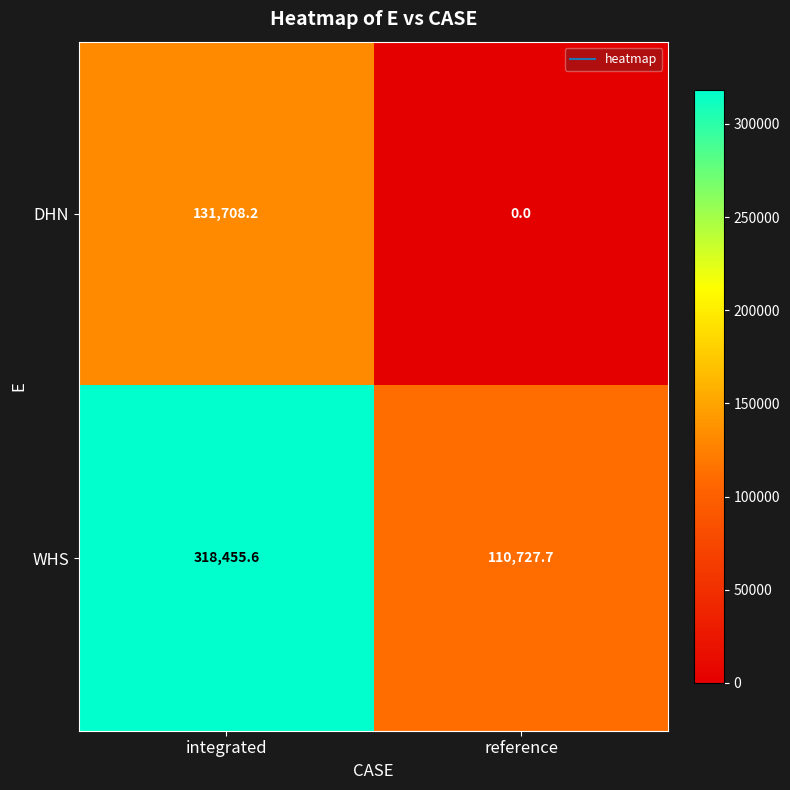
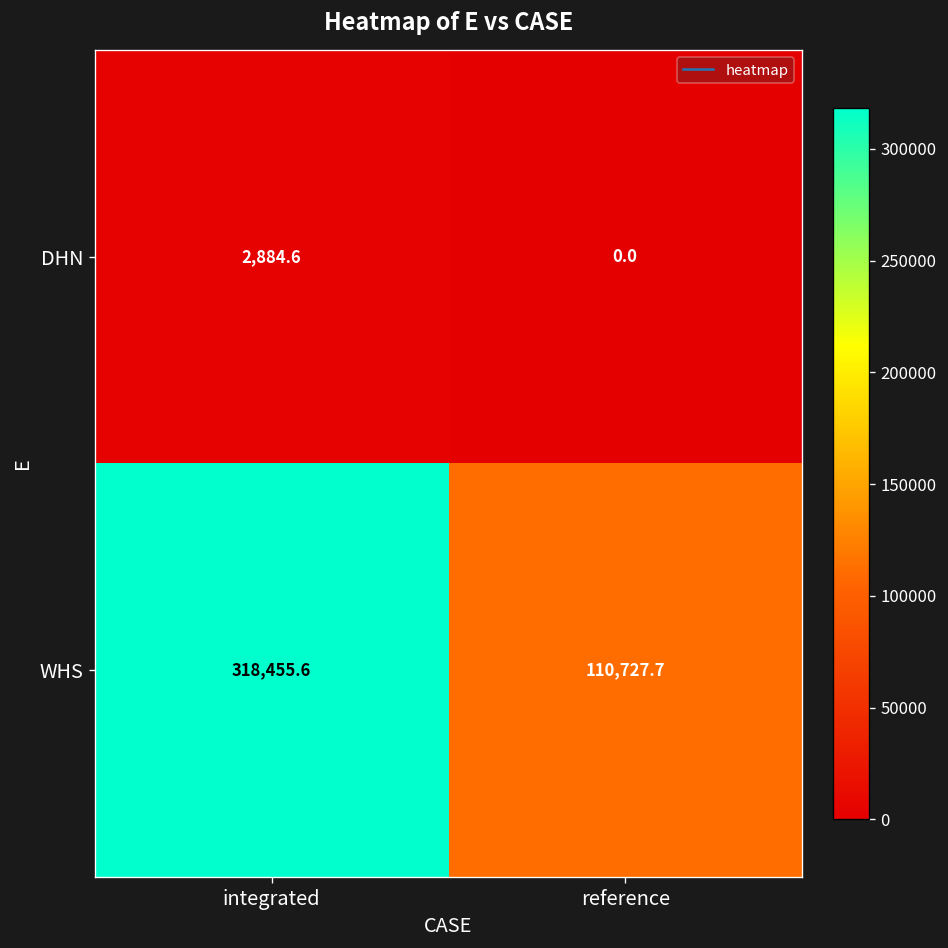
DHN, integrated: 131,708.2 -> 2,884.6
